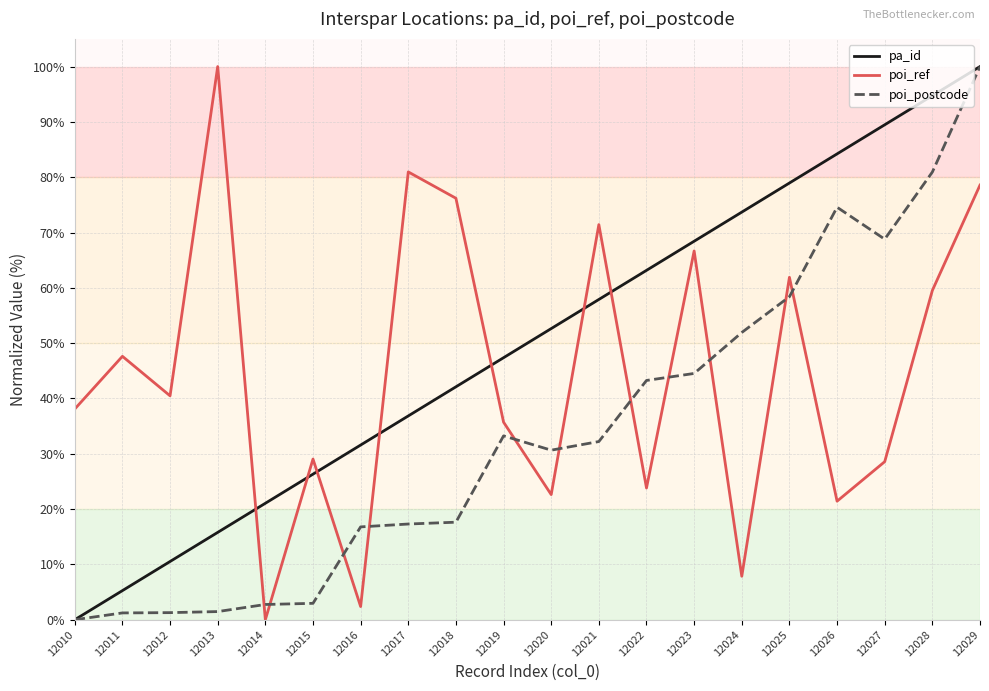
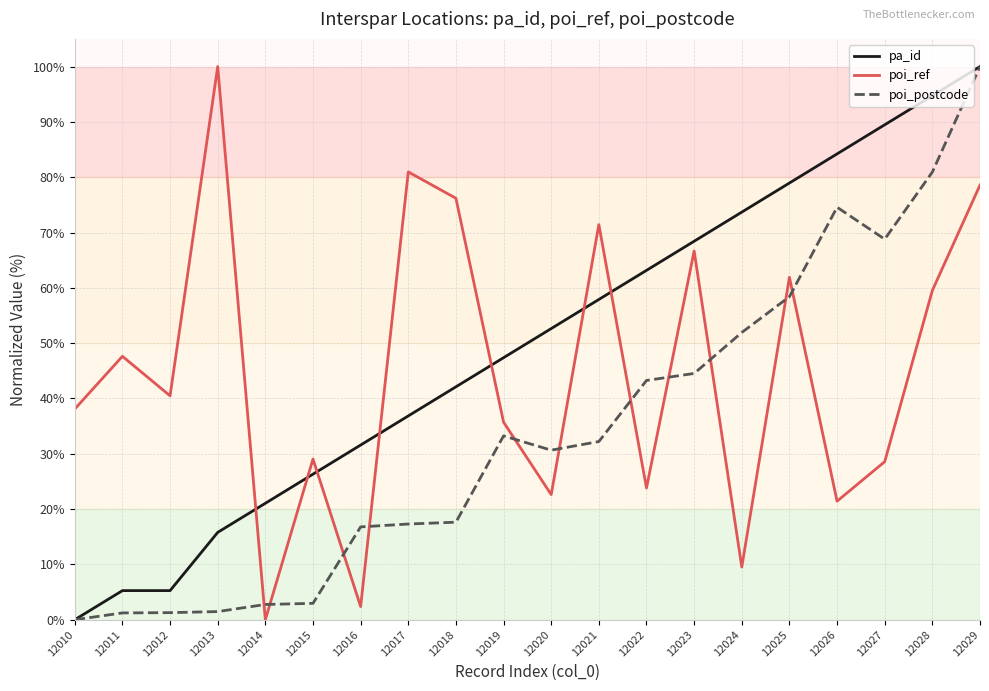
pa_id, 12012: 11% -> 5%
poi_ref, 12024: 8% -> 10%
